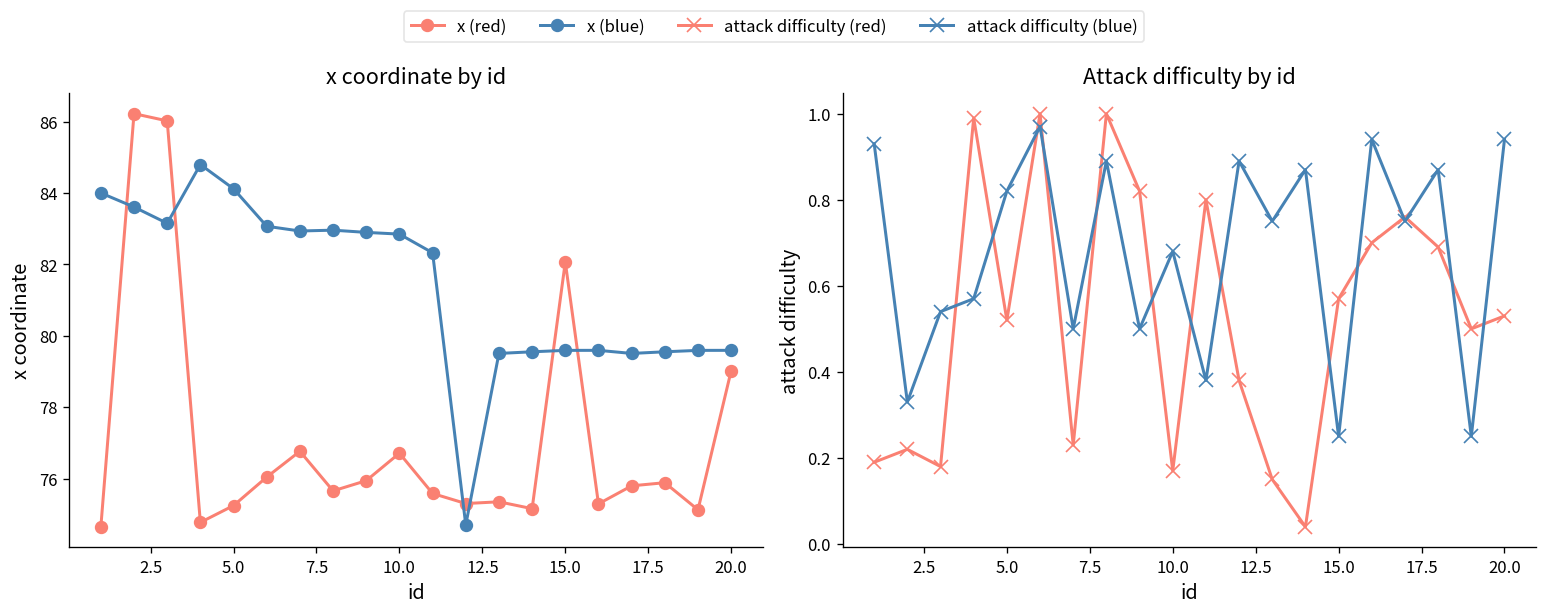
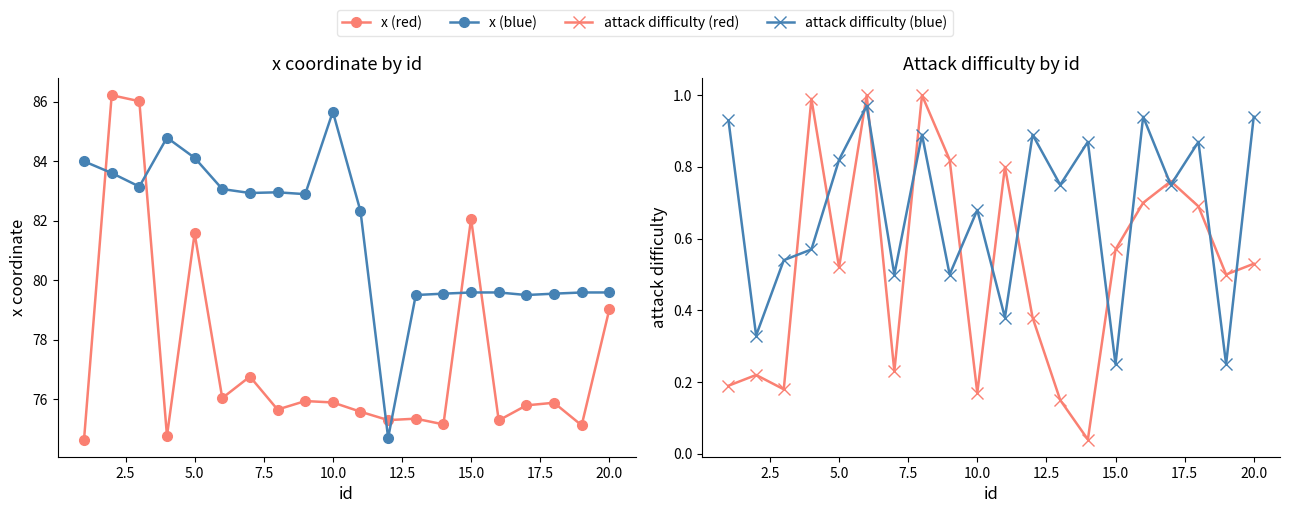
x coordinate by id, x (red), 5.0: 75.2 -> 81.6
x coordinate by id, x (red), 10.0: 76.7 -> 75.9
x coordinate by id, x (blue), 10.0: 82.8 -> 85.7
